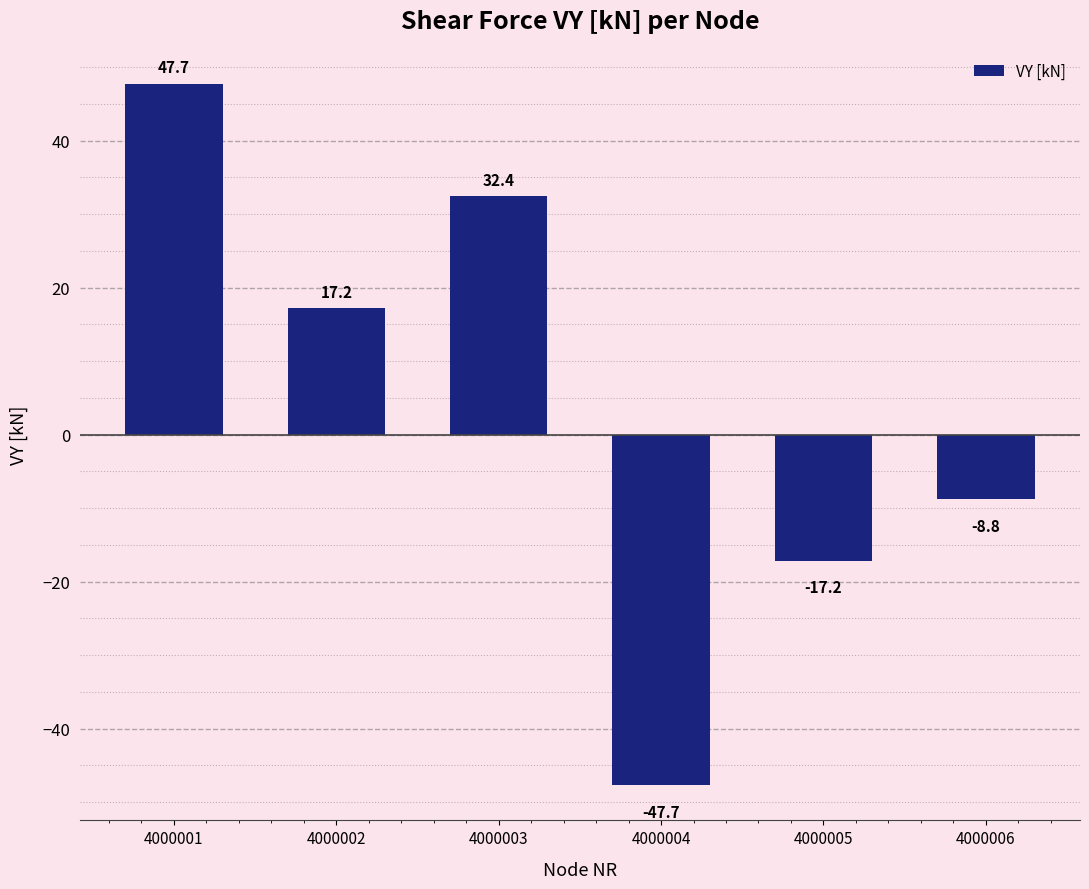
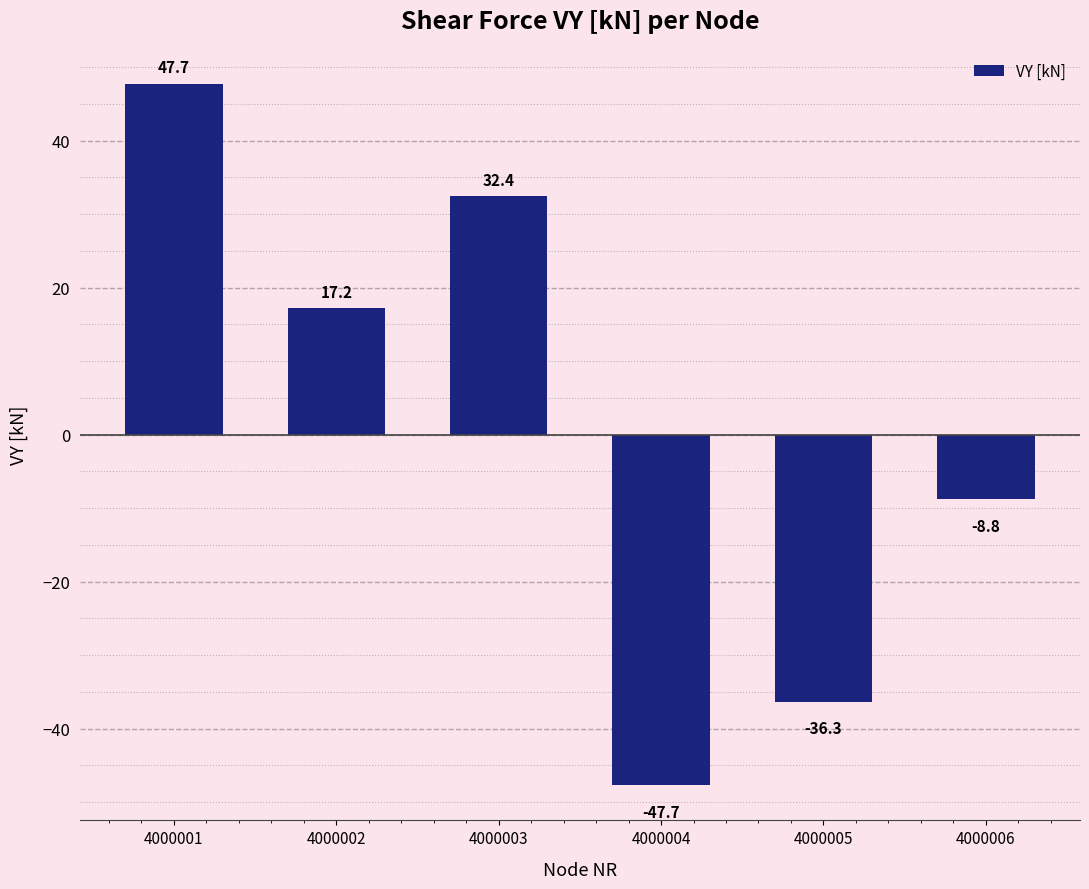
4000005: -17.2 -> -36.3
